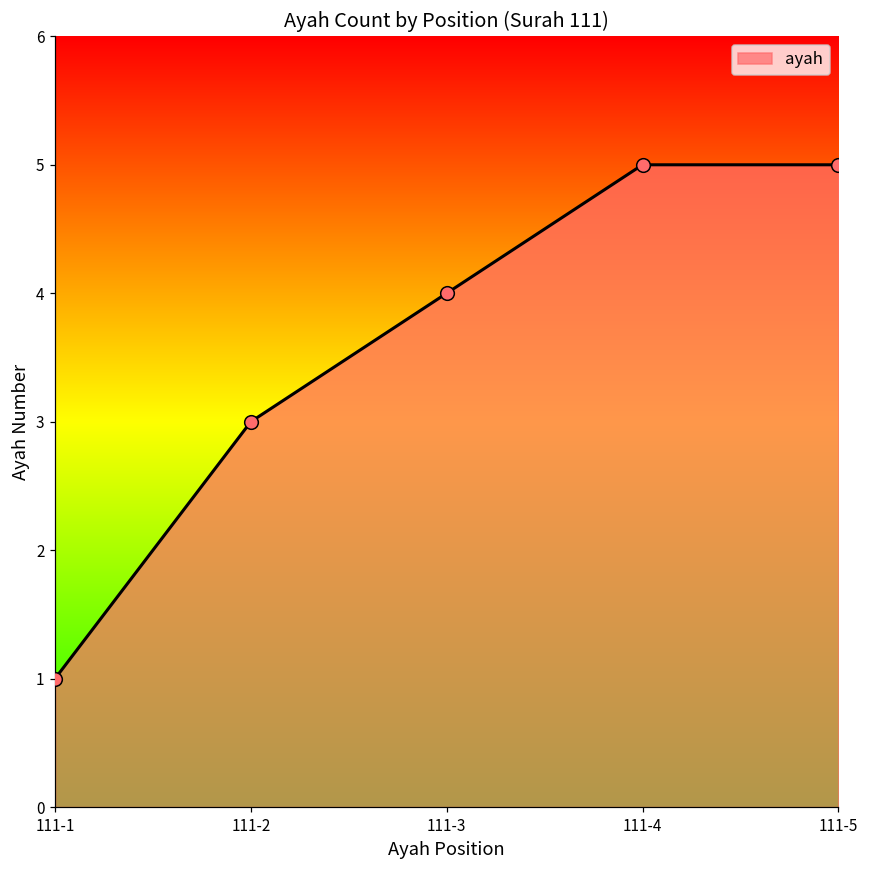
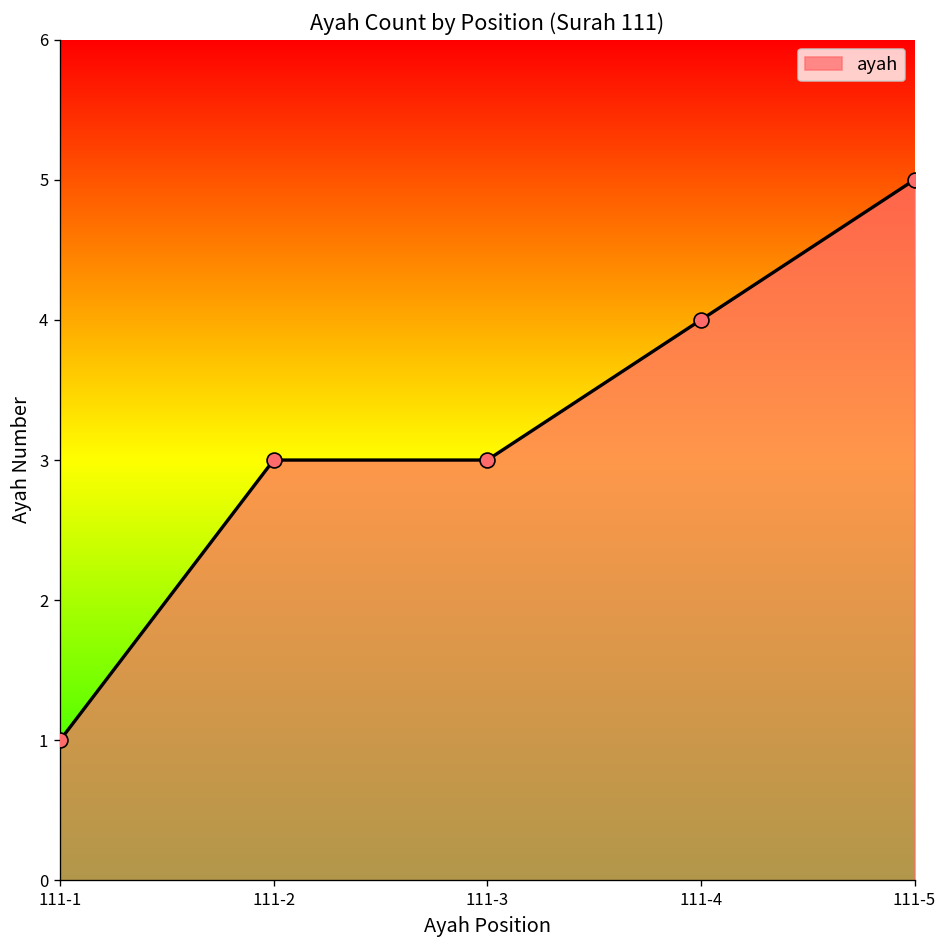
111-3: 4 -> 3
111-4: 5 -> 4
